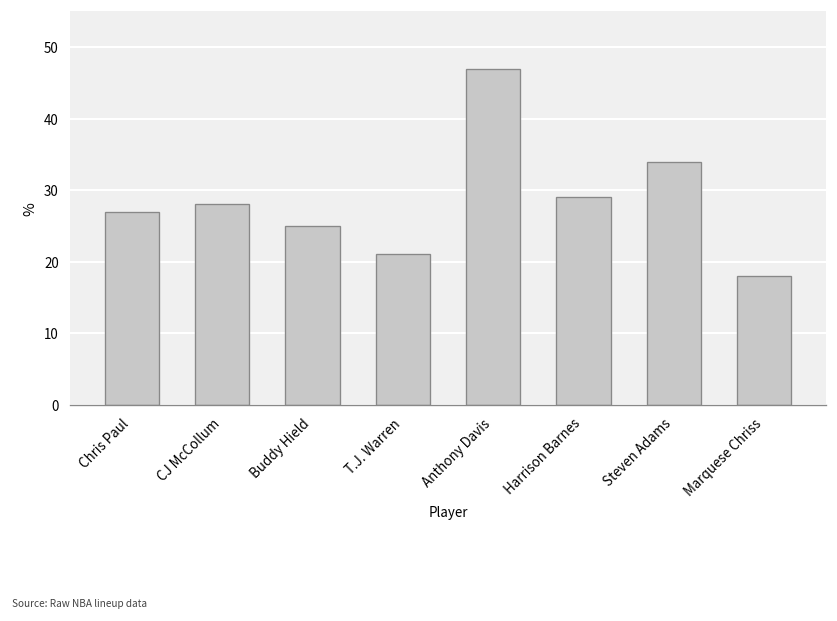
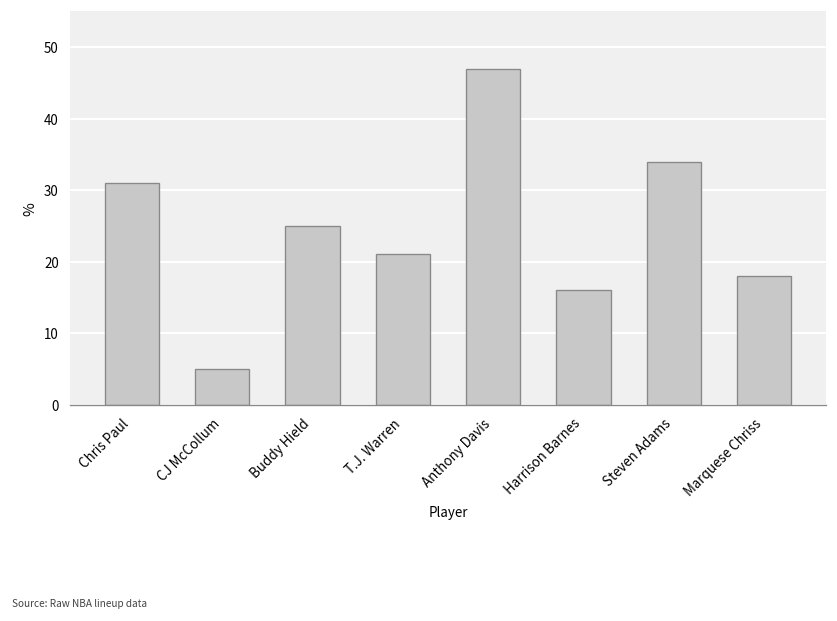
Chris Paul: 27 -> 31
CJ McCollum: 28 -> 5
Harrison Barnes: 29 -> 16
